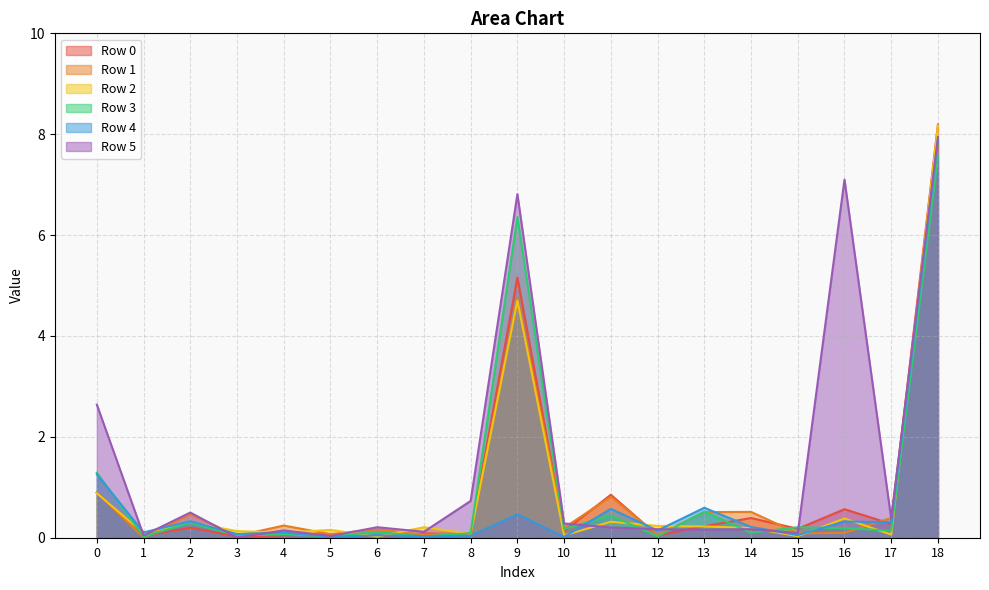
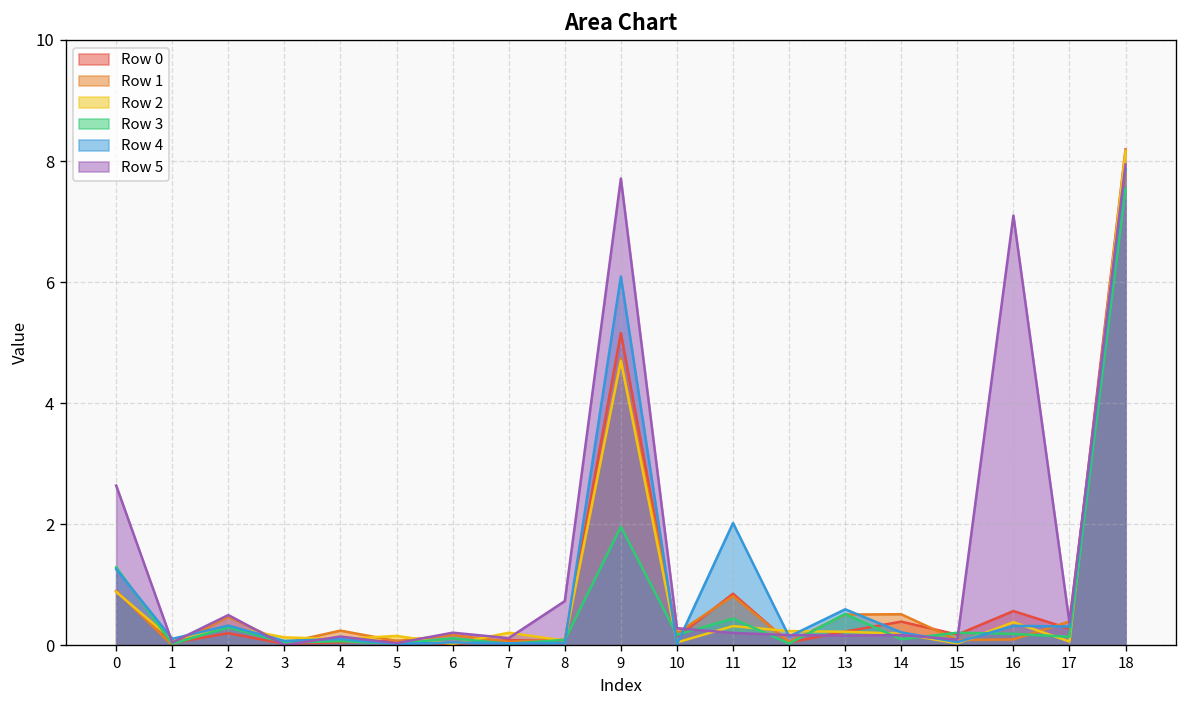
Row 3, 9: 6.4 -> 2.0
Row 4, 9: 0.5 -> 6.1
Row 5, 9: 6.8 -> 7.7
Row 4, 11: 0.6 -> 2.0
